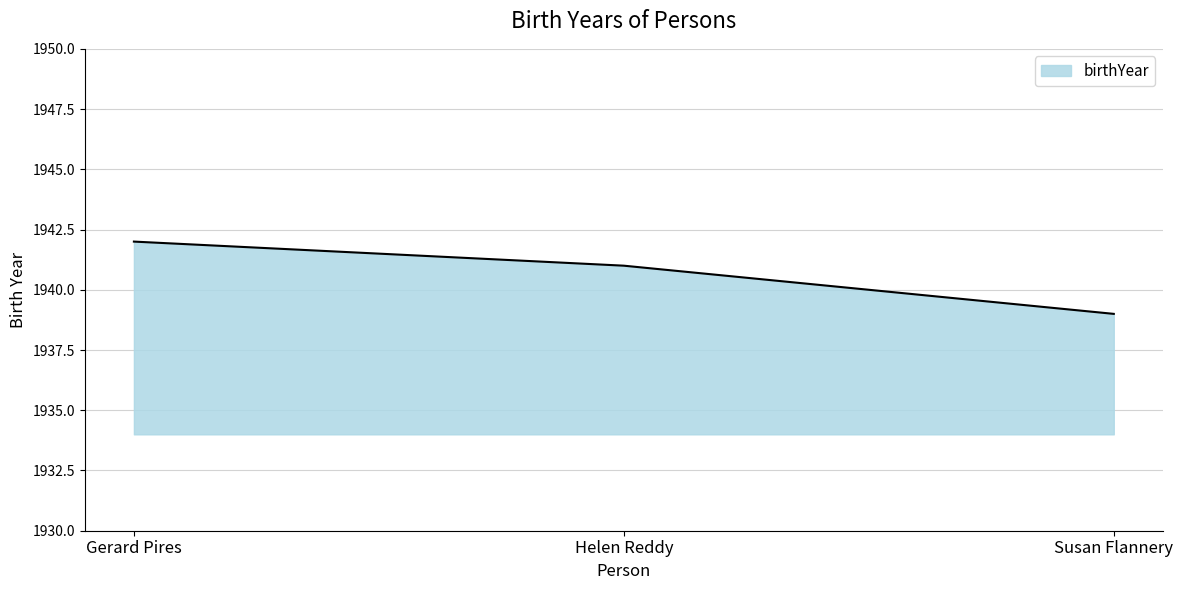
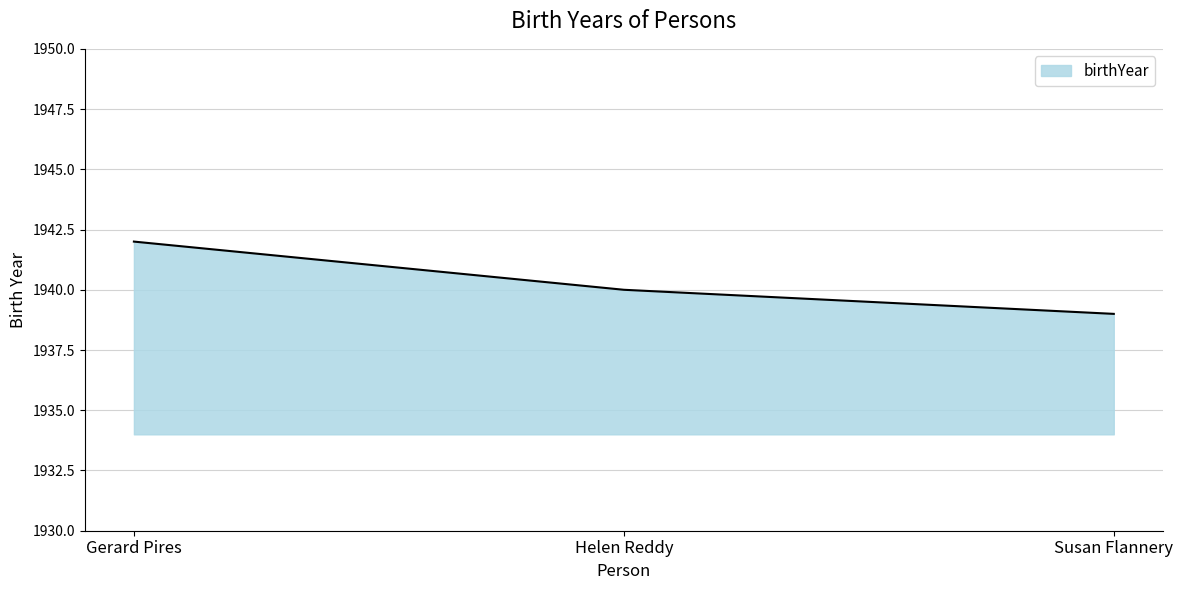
Helen Reddy: 1941 -> 1940
